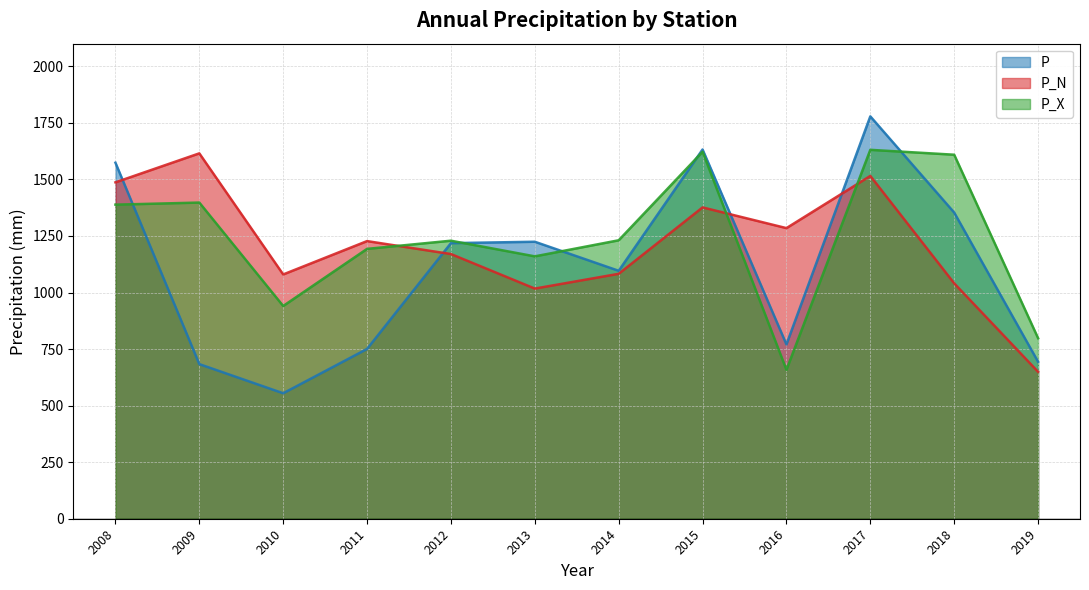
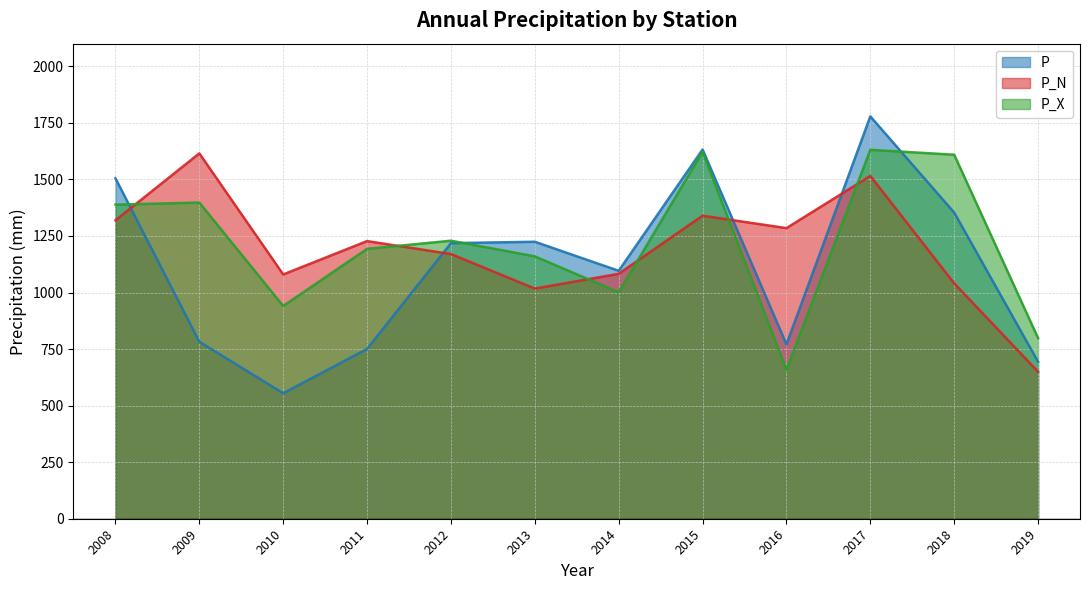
P, 2008: 1570 -> 1500
P_N, 2008: 1490 -> 1320
P, 2009: 680 -> 780
P_X, 2014: 1230 -> 1000
P_N, 2015: 1380 -> 1340
